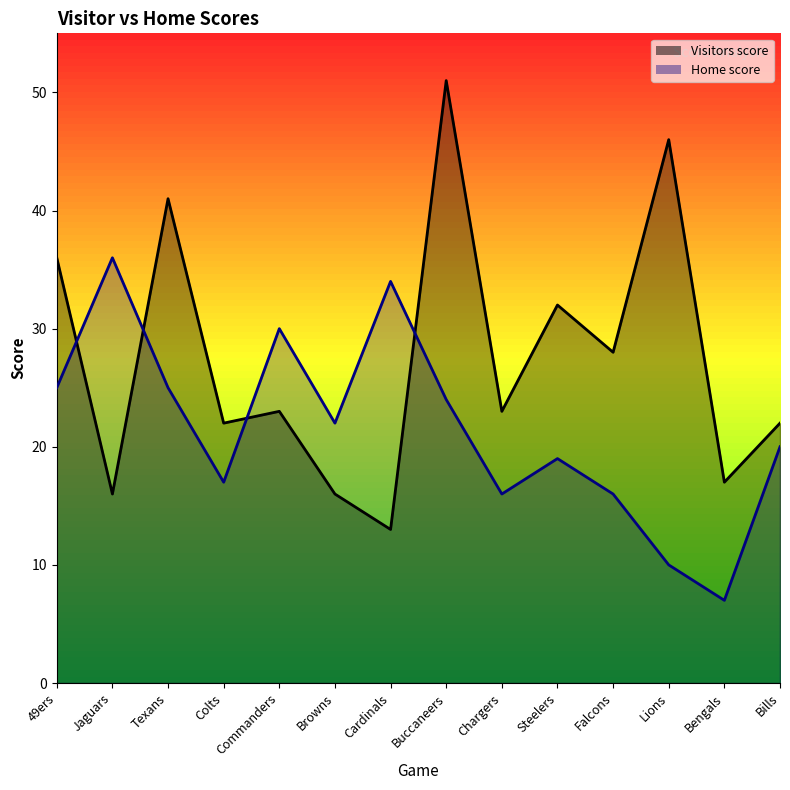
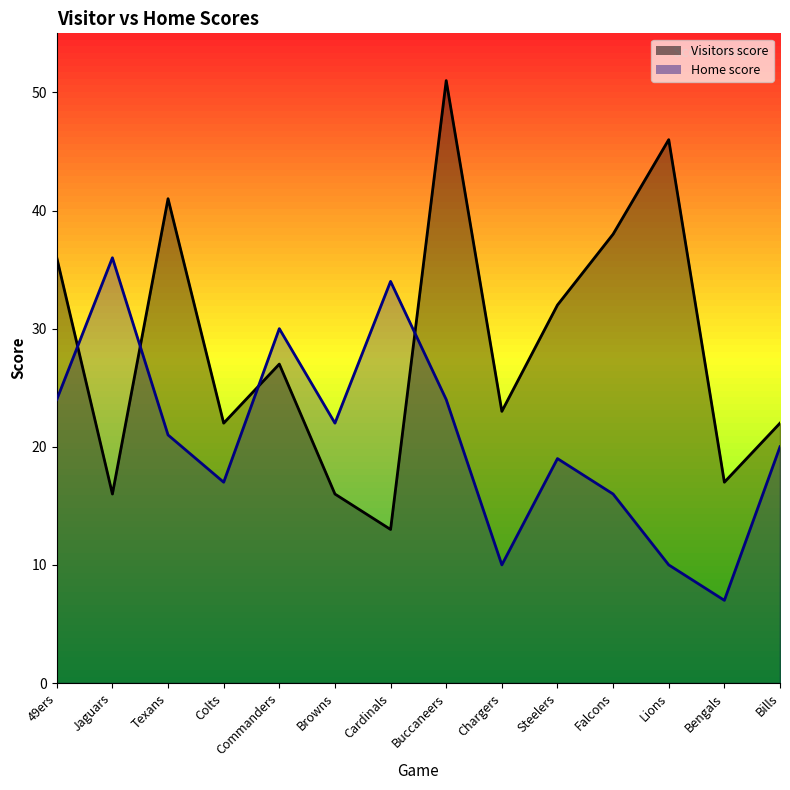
Home score, 49ers: 25 -> 24
Home score, Texans: 25 -> 21
Visitors score, Commanders: 23 -> 27
Home score, Chargers: 16 -> 10
Visitors score, Falcons: 28 -> 38
